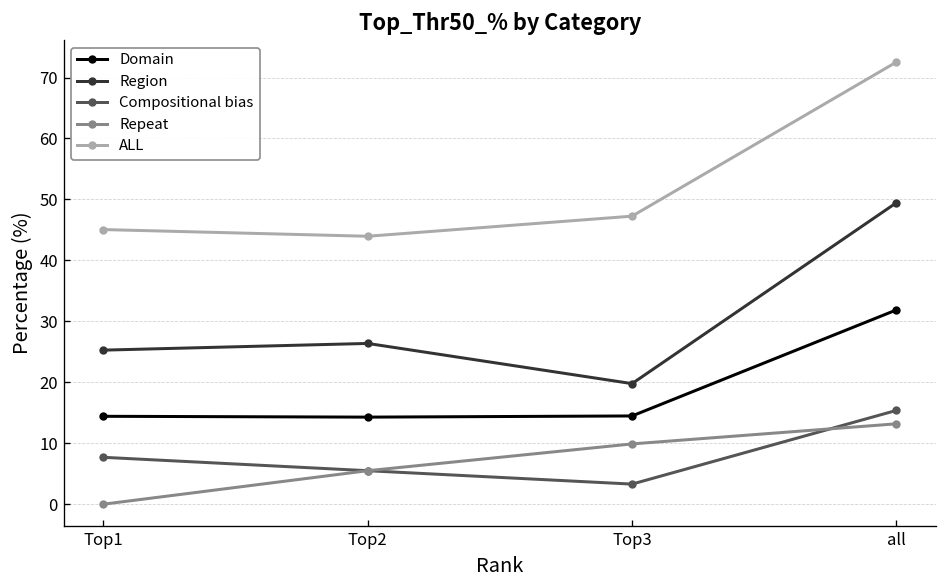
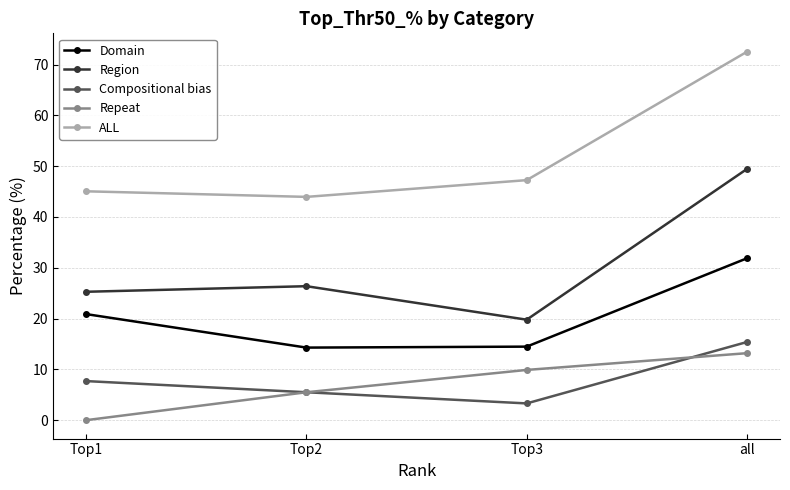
Domain, Top1: 14 -> 21
